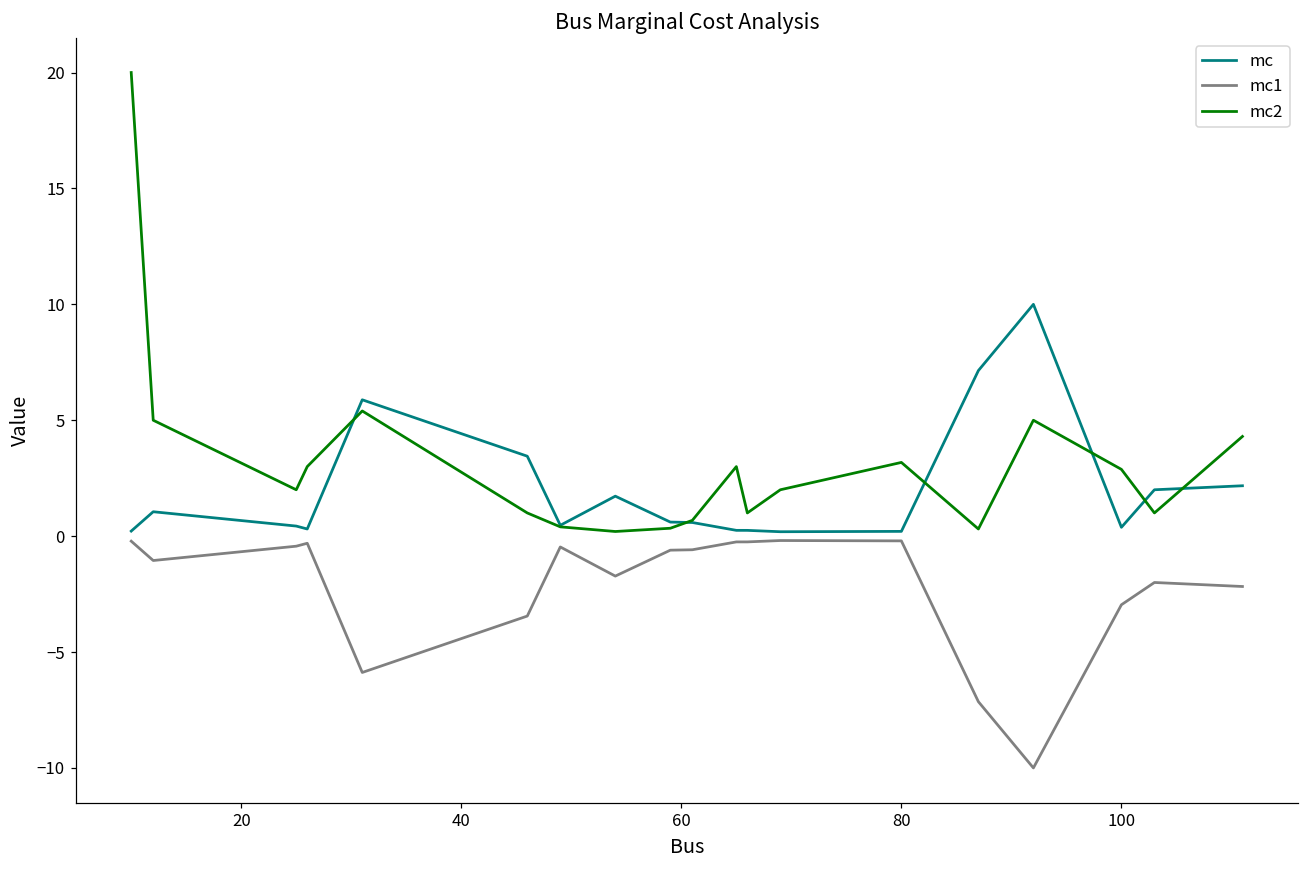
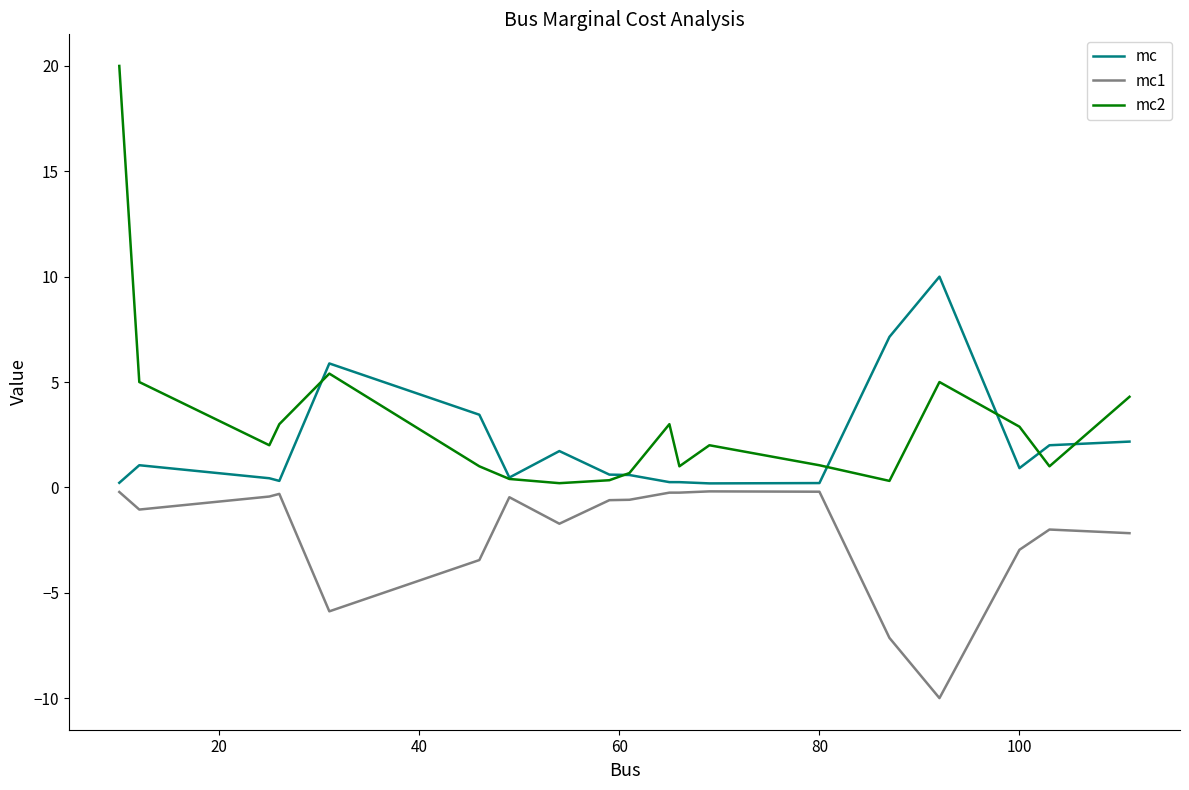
mc2, 80: 3.2 -> 1.1
mc, 100: 0.4 -> 0.9
